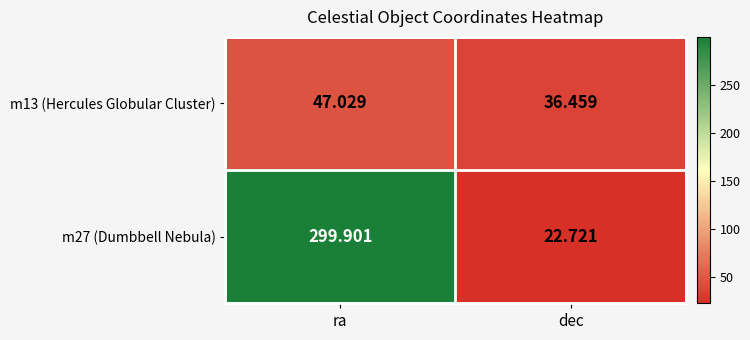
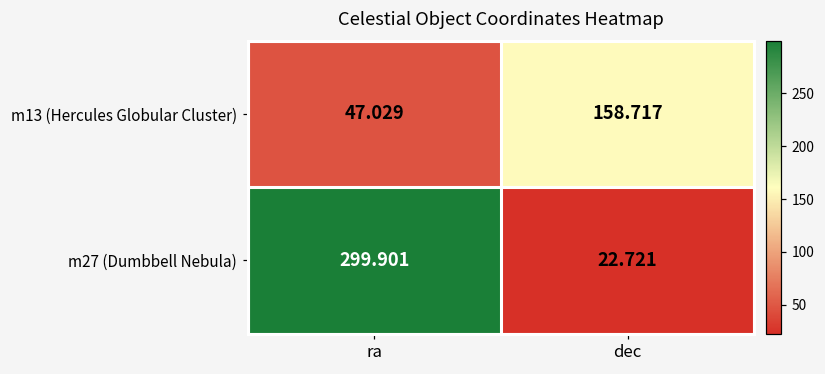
m13 (Hercules Globular Cluster), dec: 36.459 -> 158.717
